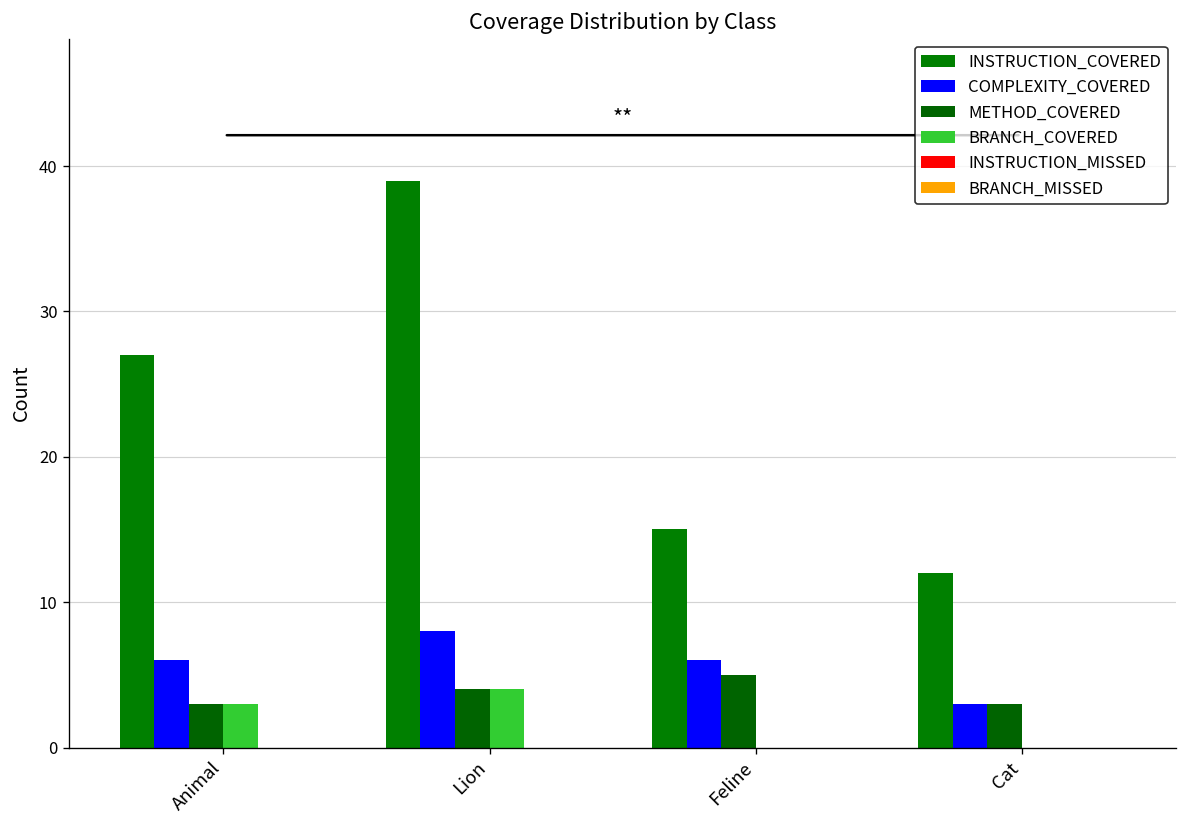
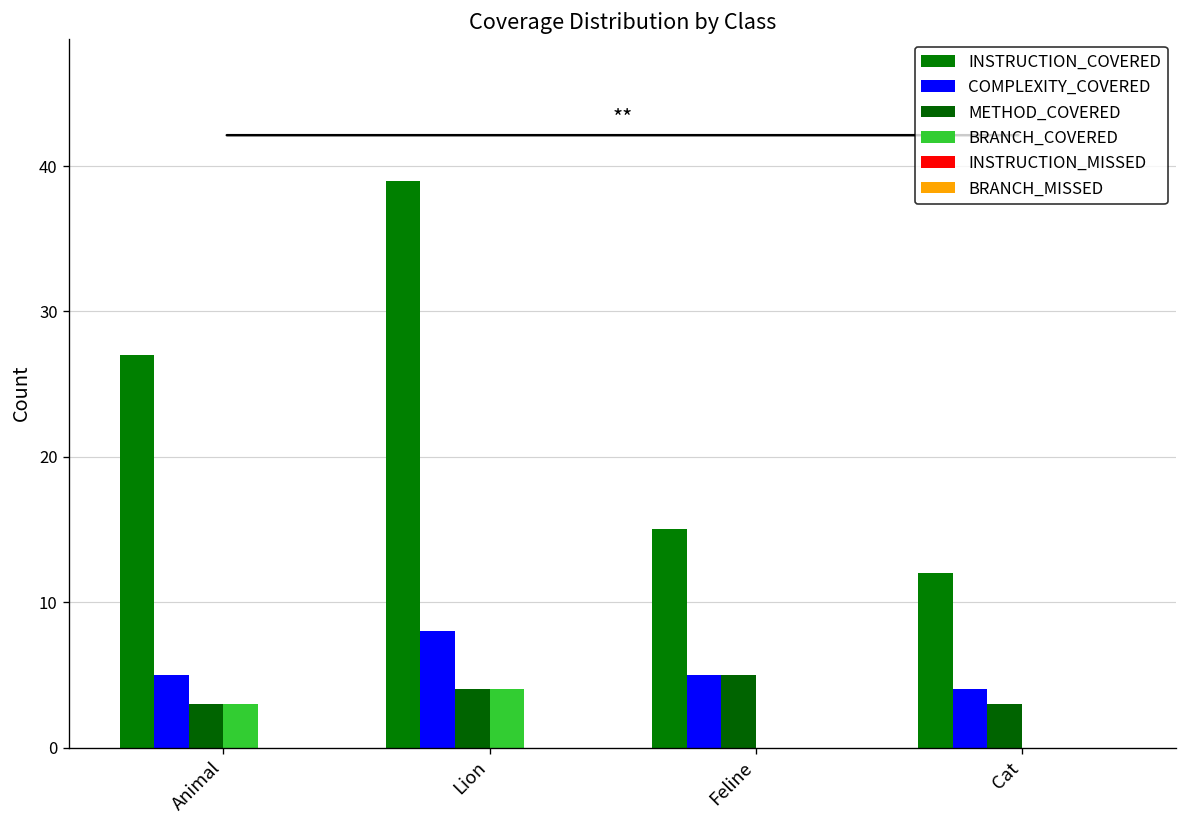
COMPLEXITY_COVERED, Animal: 6 -> 5
COMPLEXITY_COVERED, Feline: 6 -> 5
COMPLEXITY_COVERED, Cat: 3 -> 4
